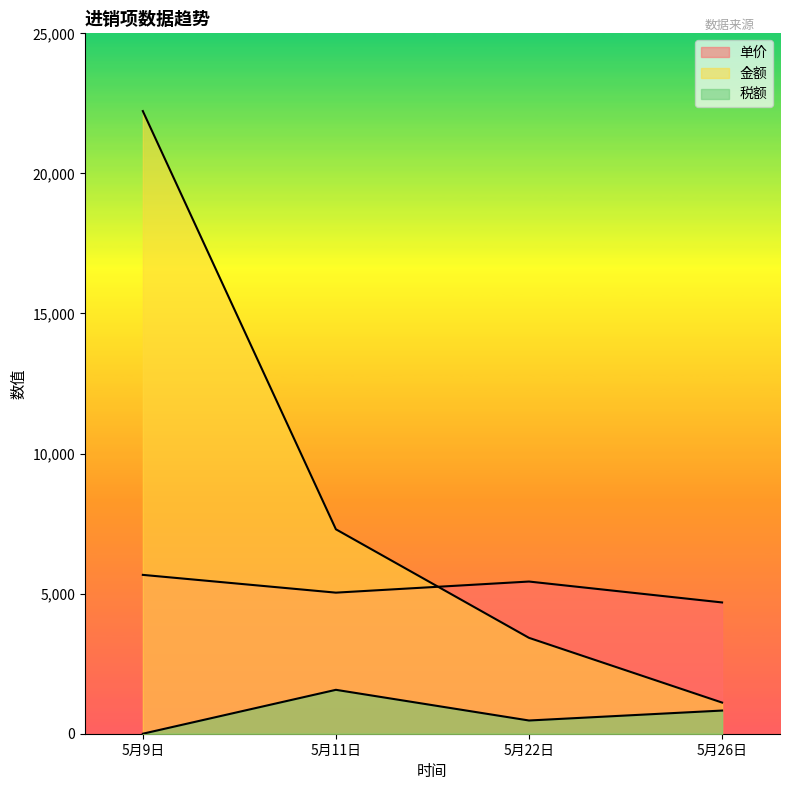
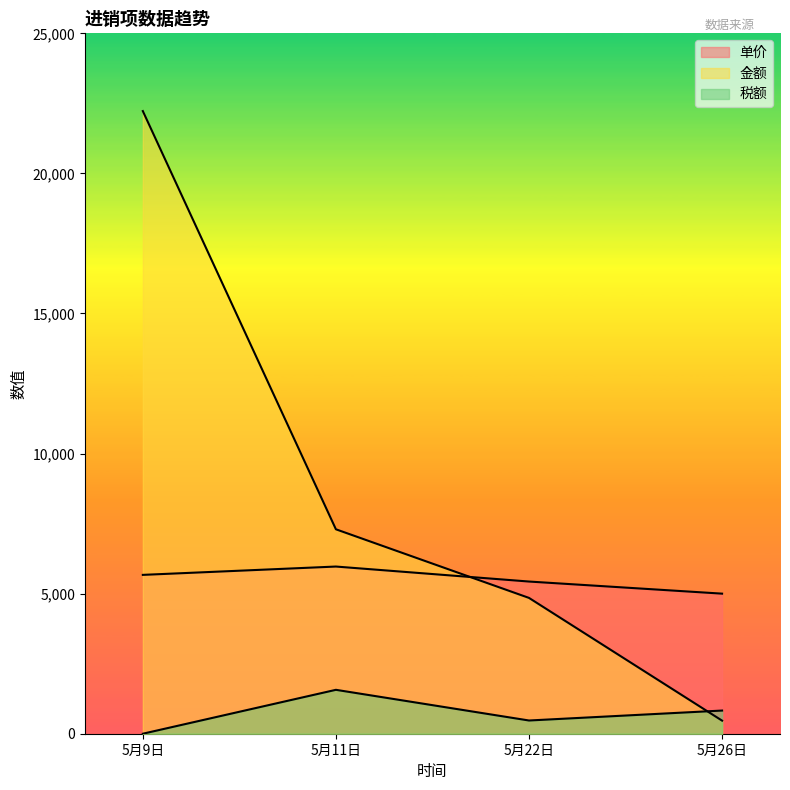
单价, 5月11日: 5,000 -> 6,000
金额, 5月22日: 3,400 -> 4,800
单价, 5月26日: 4,700 -> 5,000
金额, 5月26日: 1,100 -> 500
